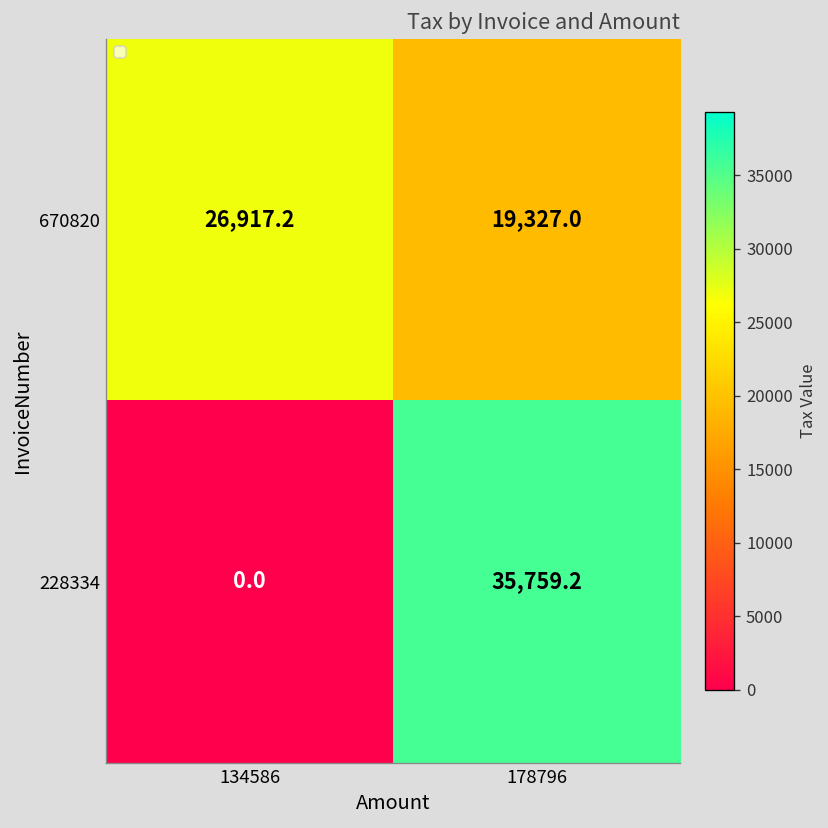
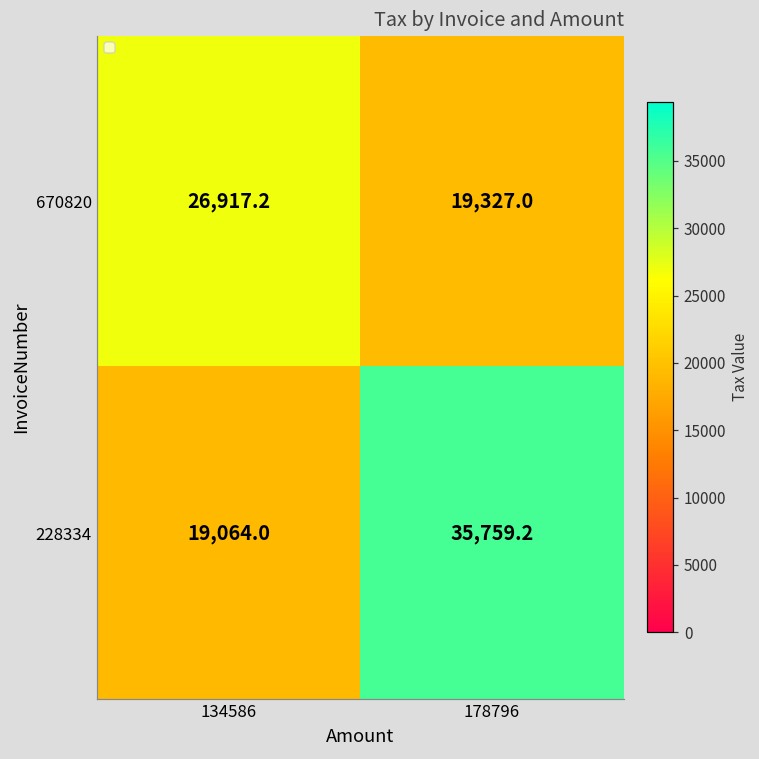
228334, 134586: 0.0 -> 19,064.0
